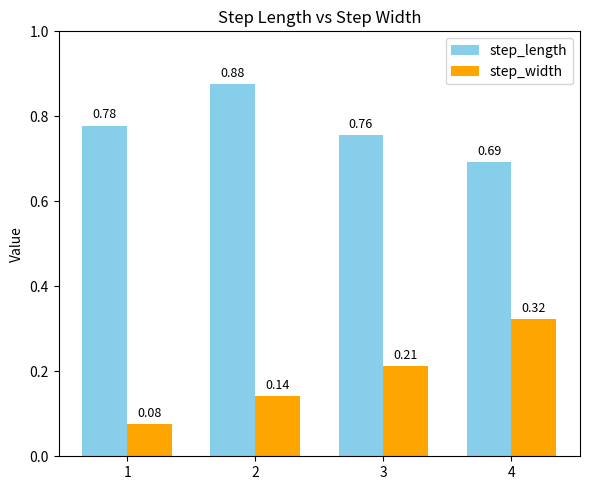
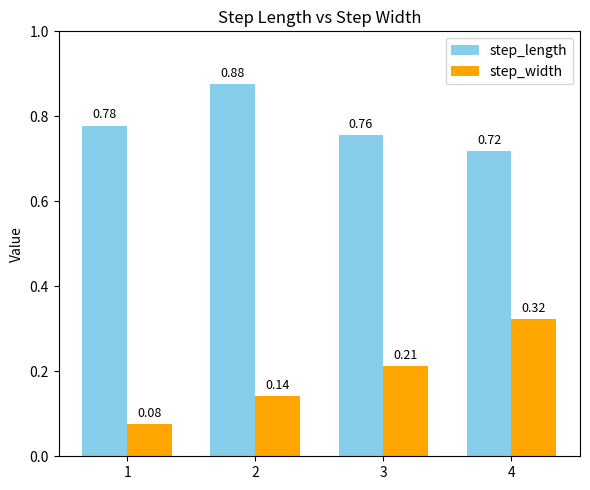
step_length, 4: 0.69 -> 0.72
